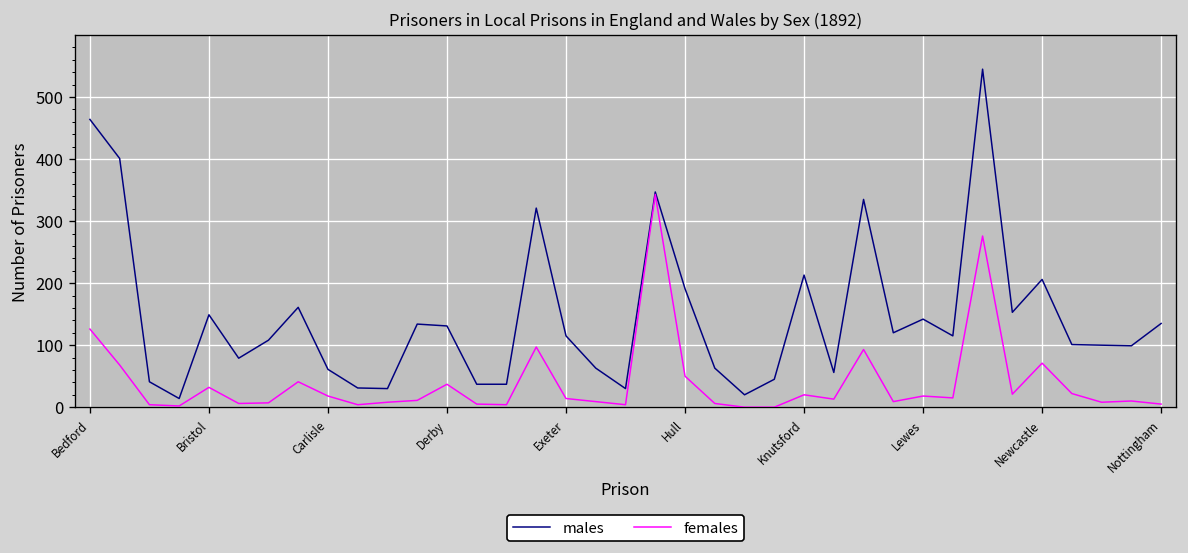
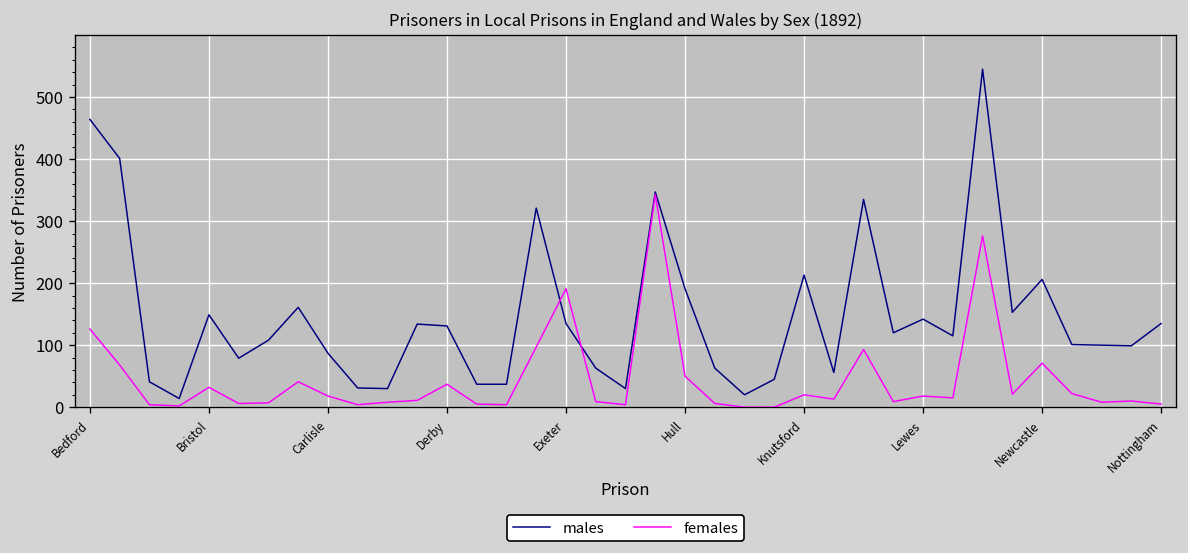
males, Carlisle: 60 -> 90
males, Exeter: 120 -> 140
females, Exeter: 10 -> 190
